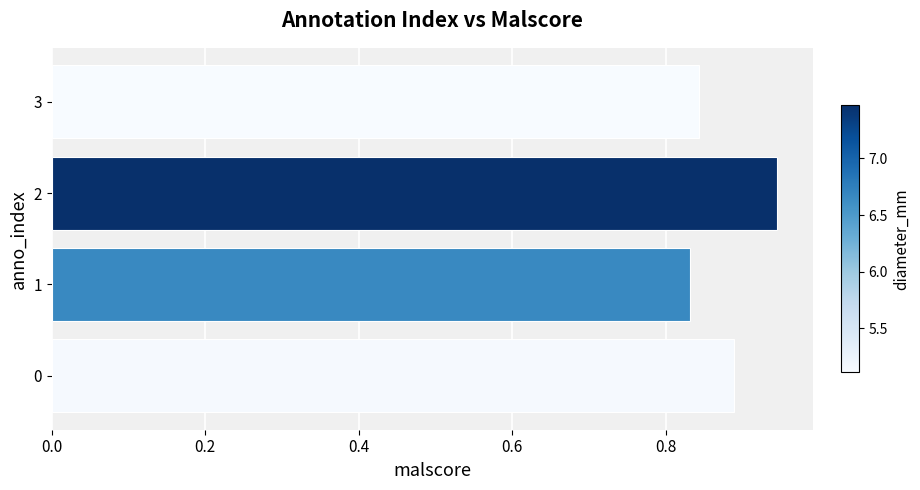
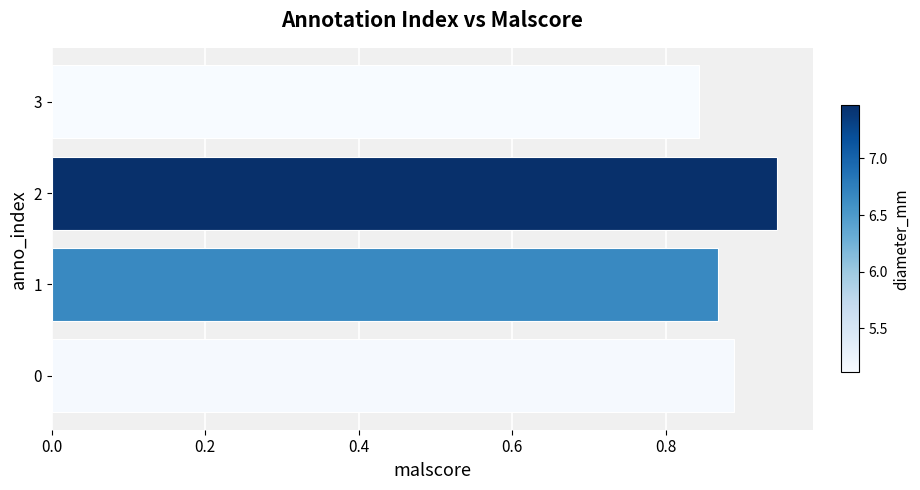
1: 0.83 -> 0.87
